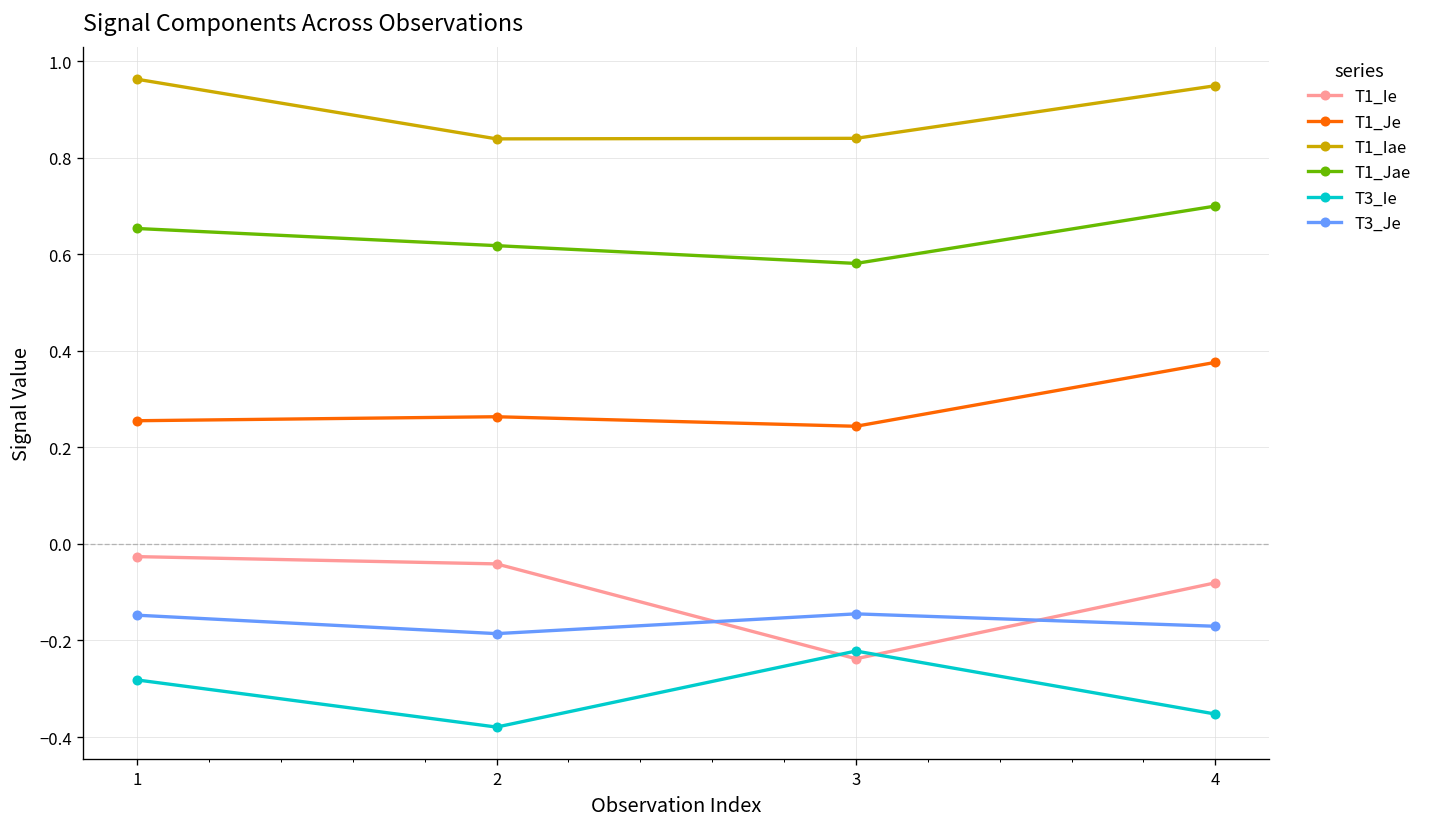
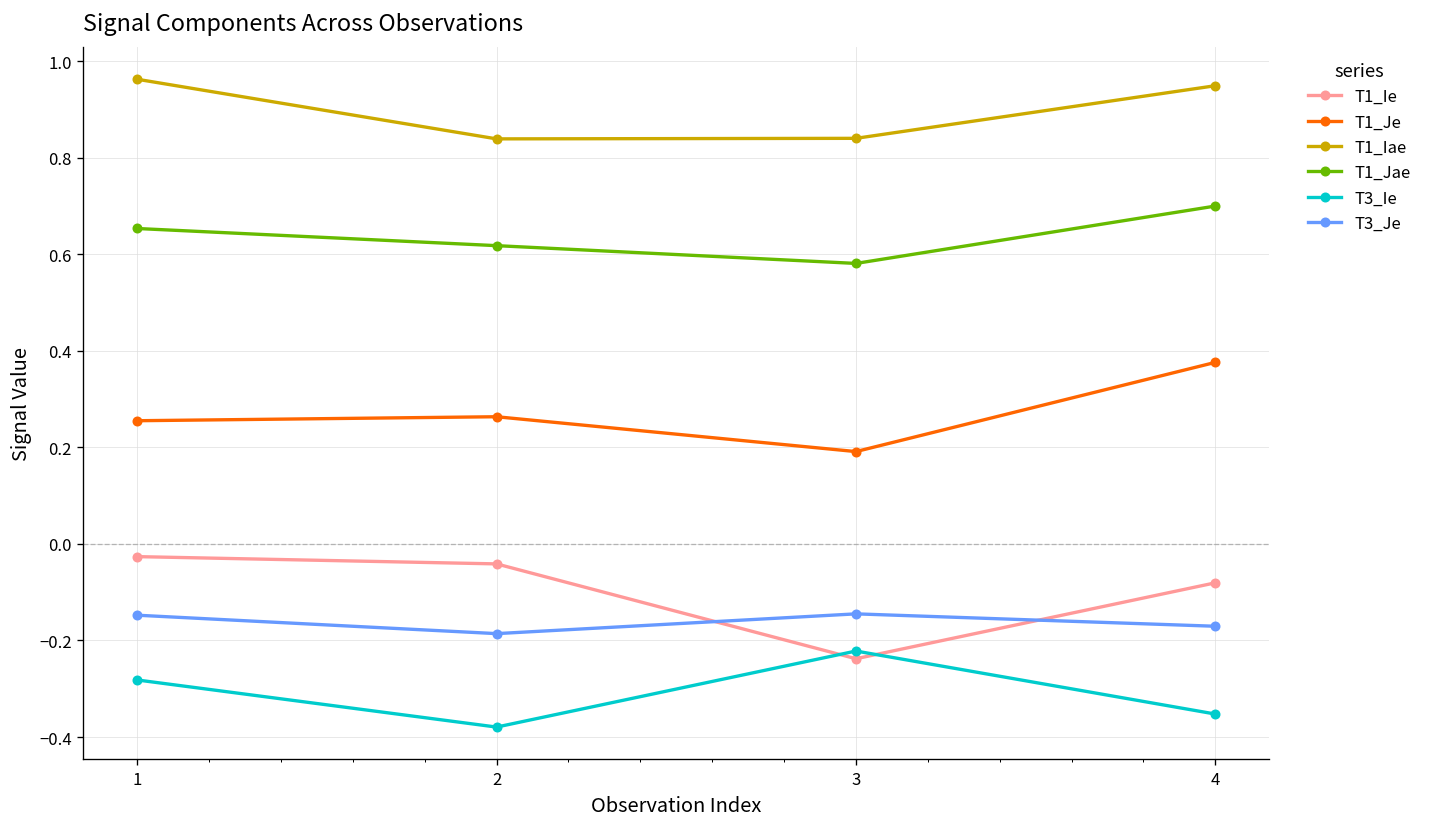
T1_Je, 3: 0.24 -> 0.19
